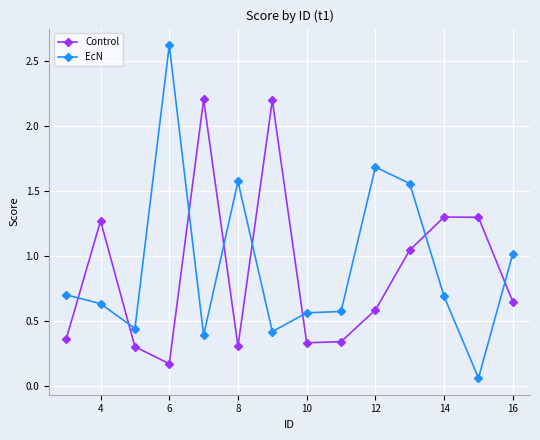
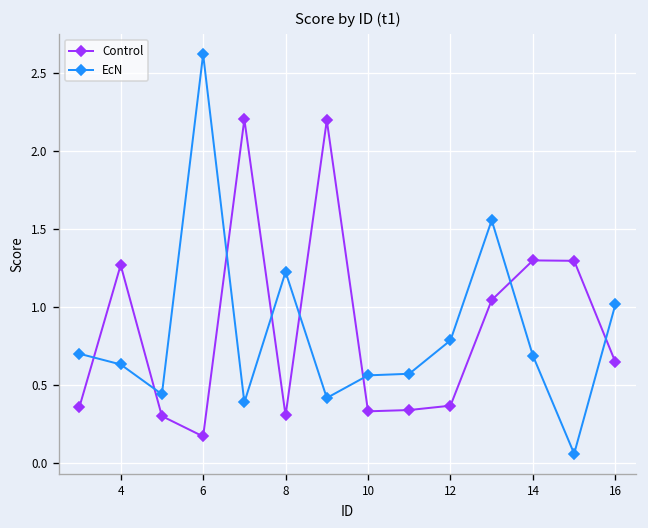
EcN, 8: 1.57 -> 1.23
Control, 12: 0.59 -> 0.37
EcN, 12: 1.68 -> 0.79
